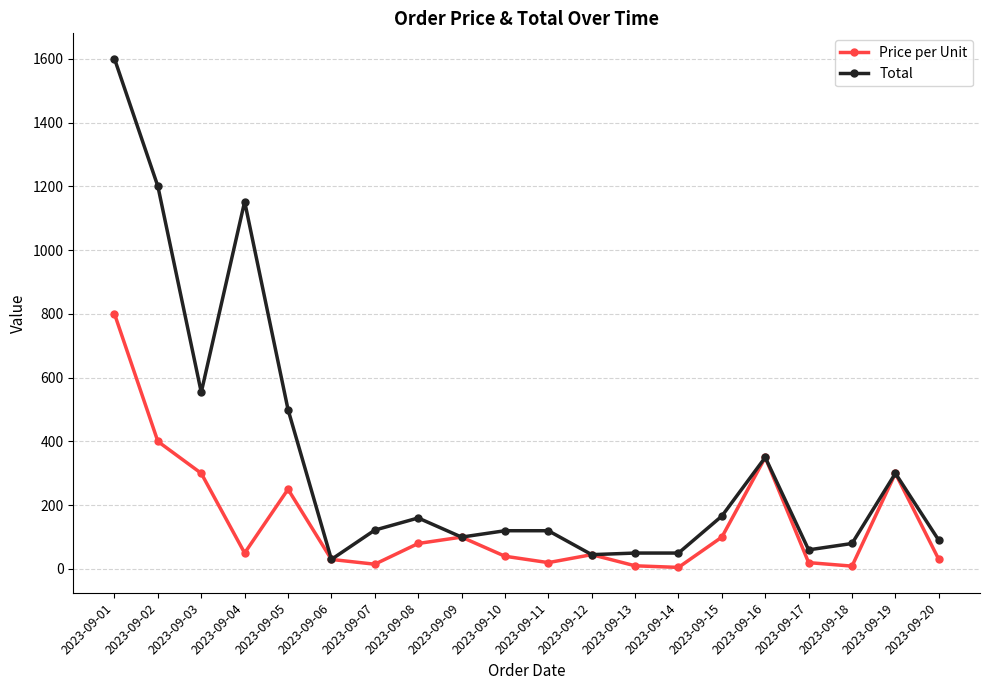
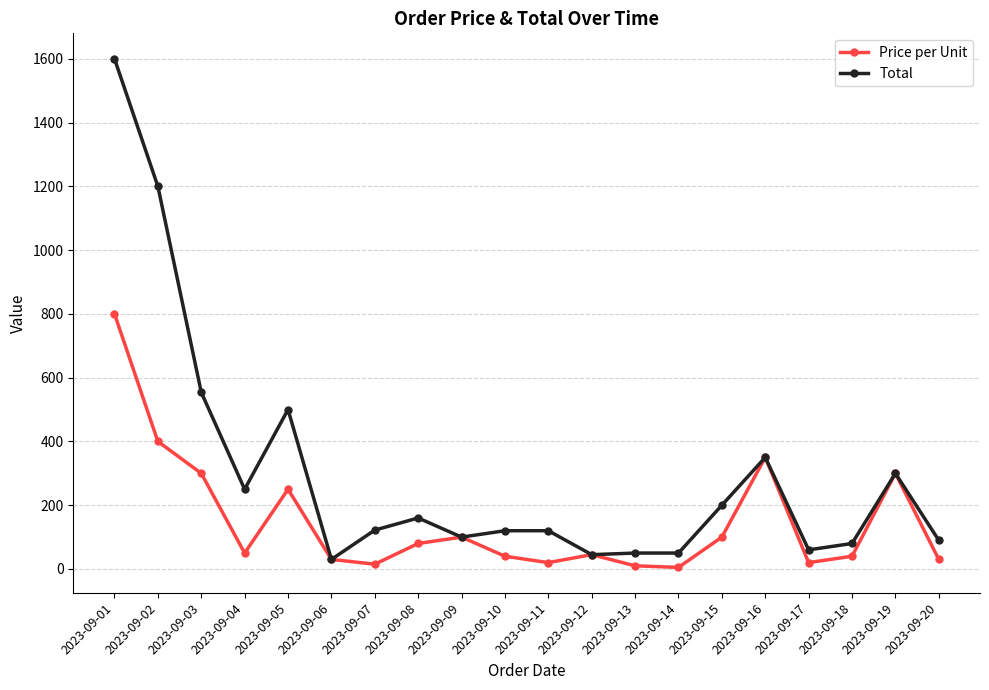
Total, 2023-09-04: 1150 -> 250
Total, 2023-09-15: 170 -> 200
Price per Unit, 2023-09-18: 10 -> 40
